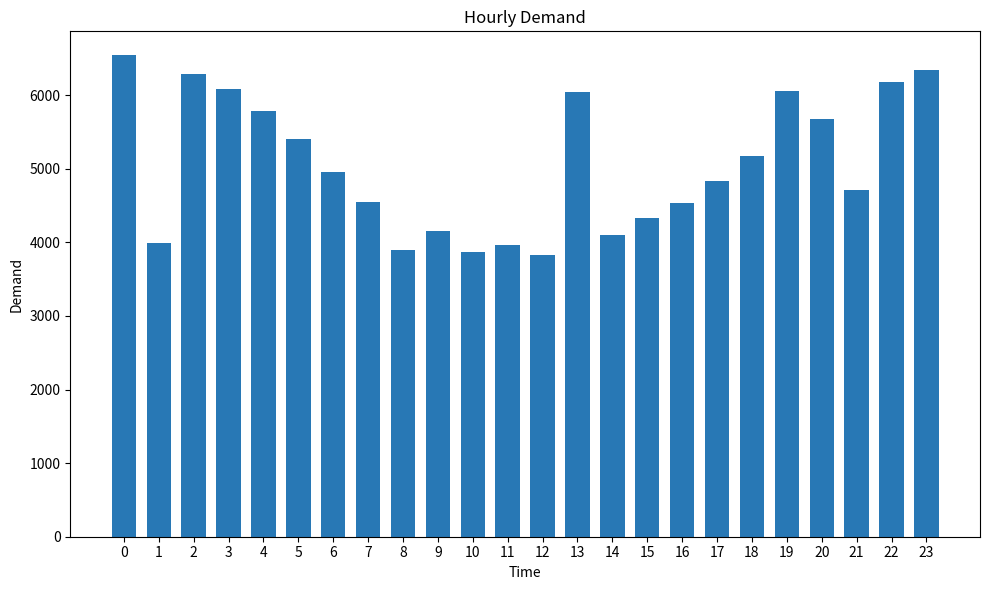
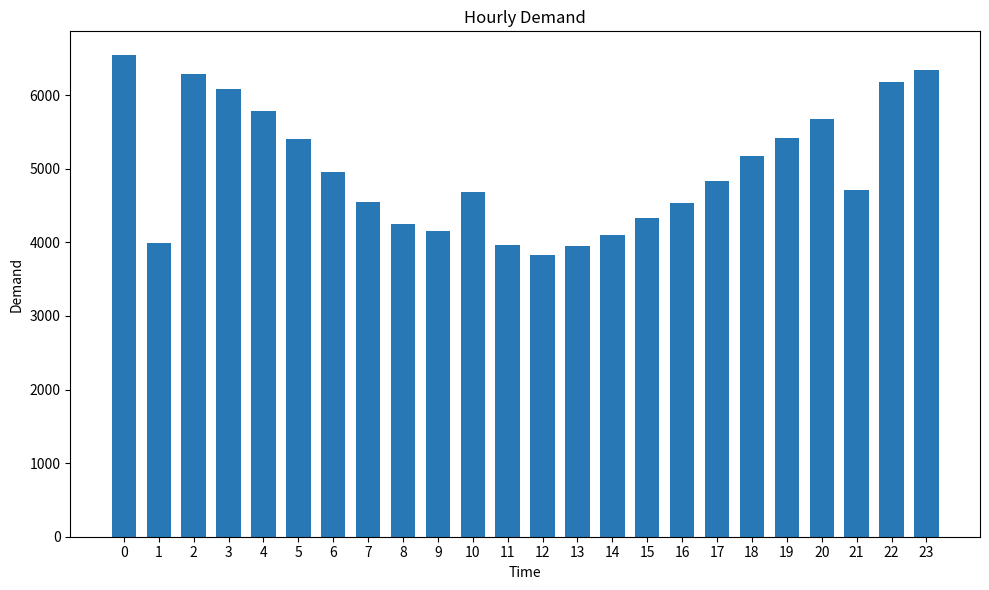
8: 3900 -> 4300
10: 3900 -> 4700
13: 6000 -> 4000
19: 6100 -> 5400
